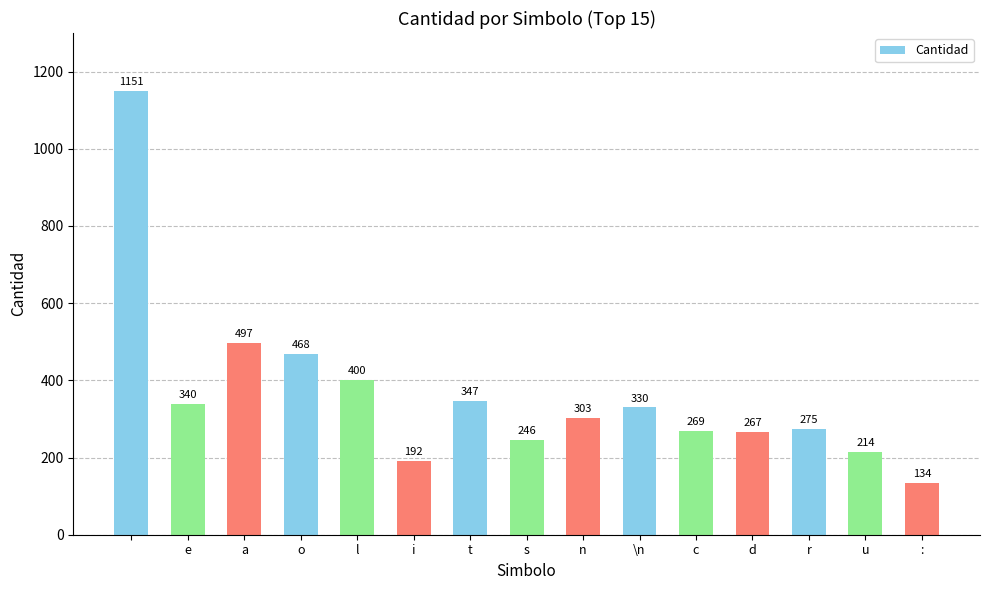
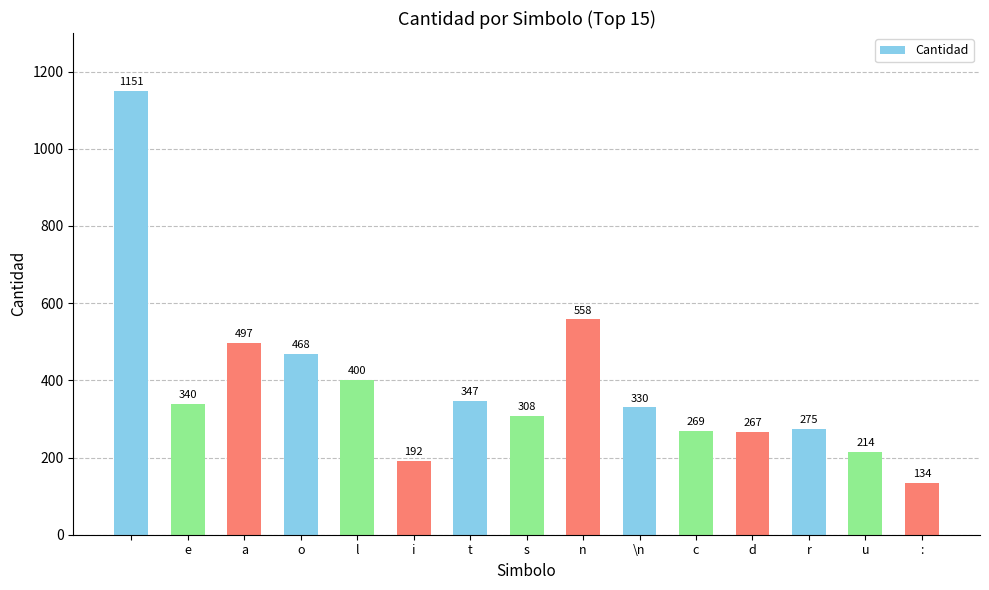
s: 246 -> 308
n: 303 -> 558
